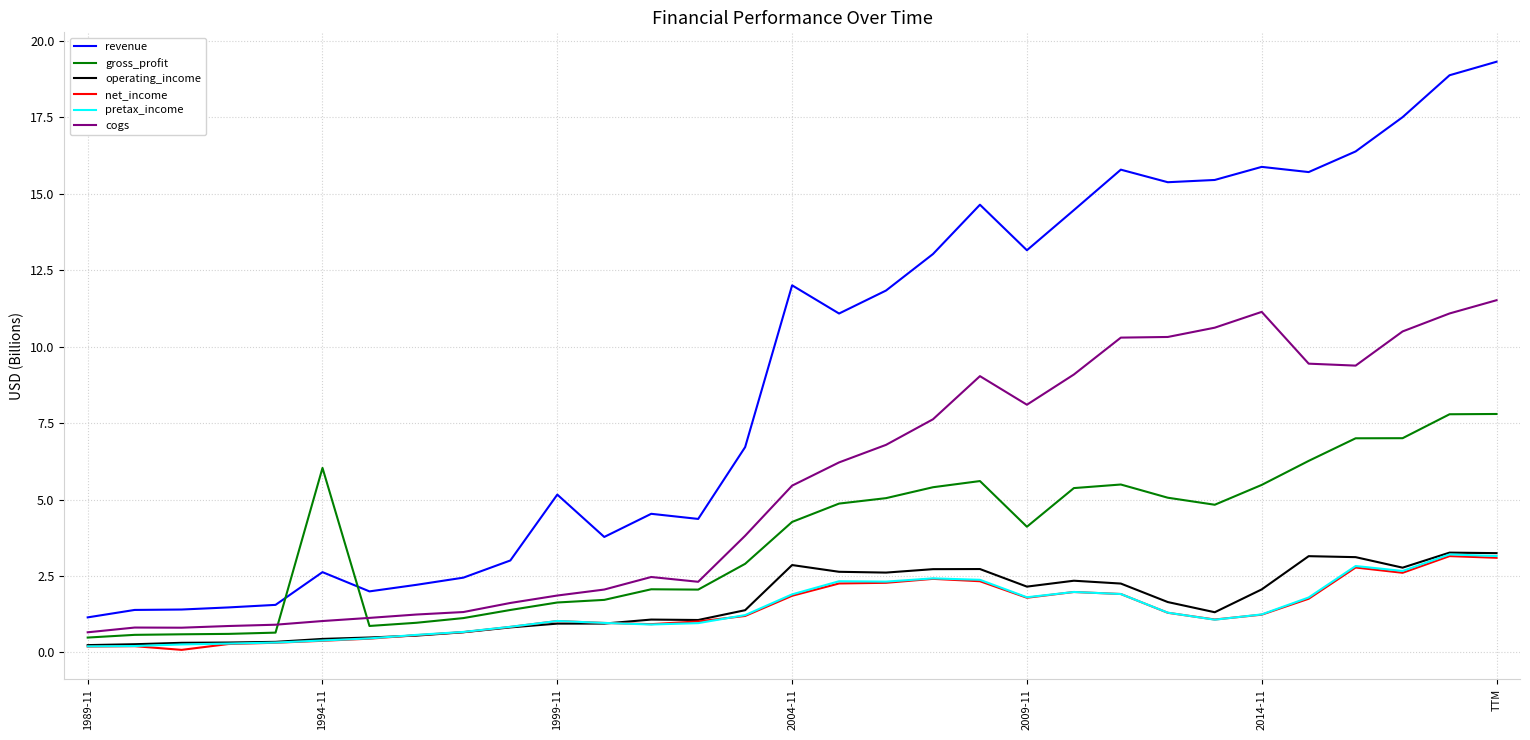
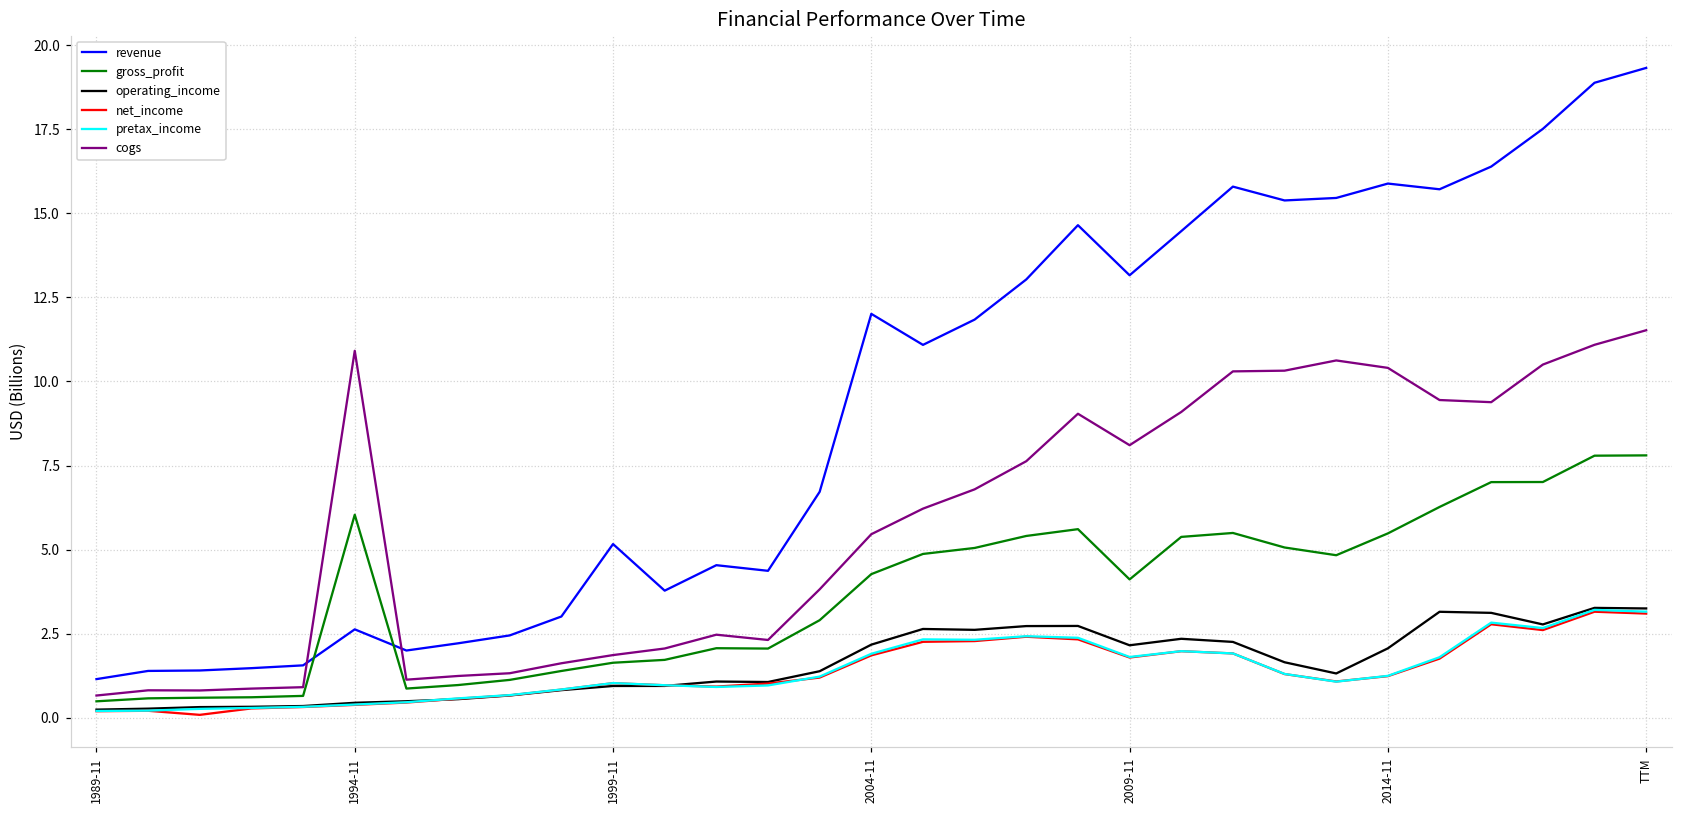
cogs, 1994-11: 1.0 -> 10.9
operating_income, 2004-11: 2.9 -> 2.2
cogs, 2014-11: 11.1 -> 10.4
